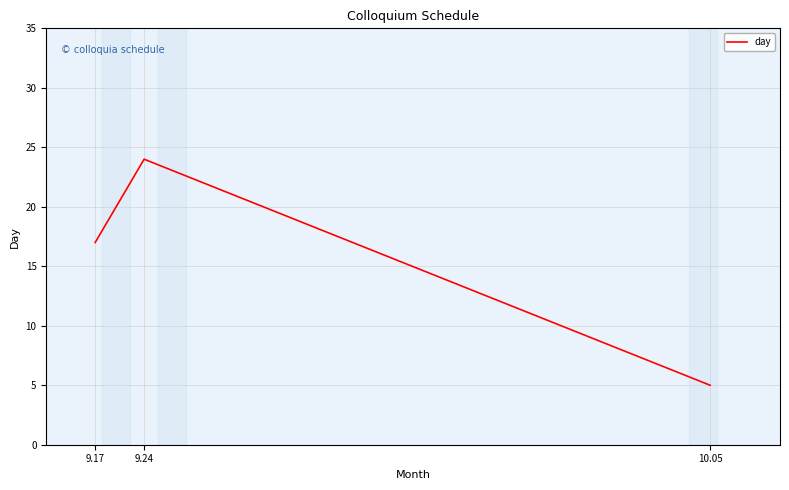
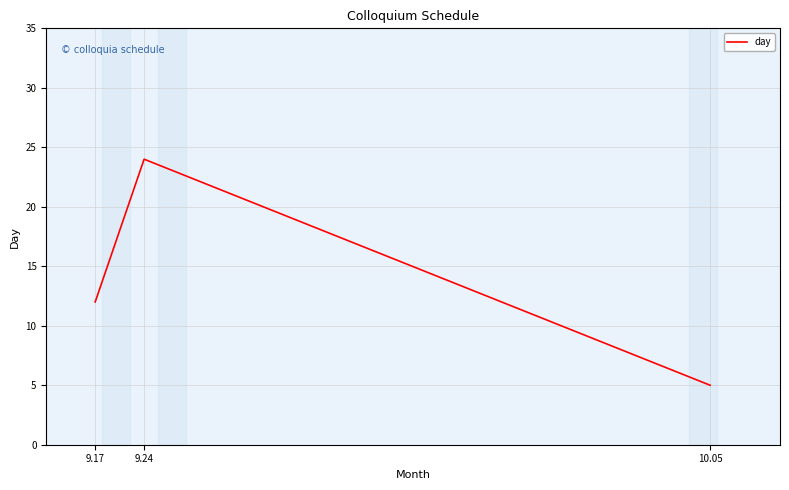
9.17: 17 -> 12
